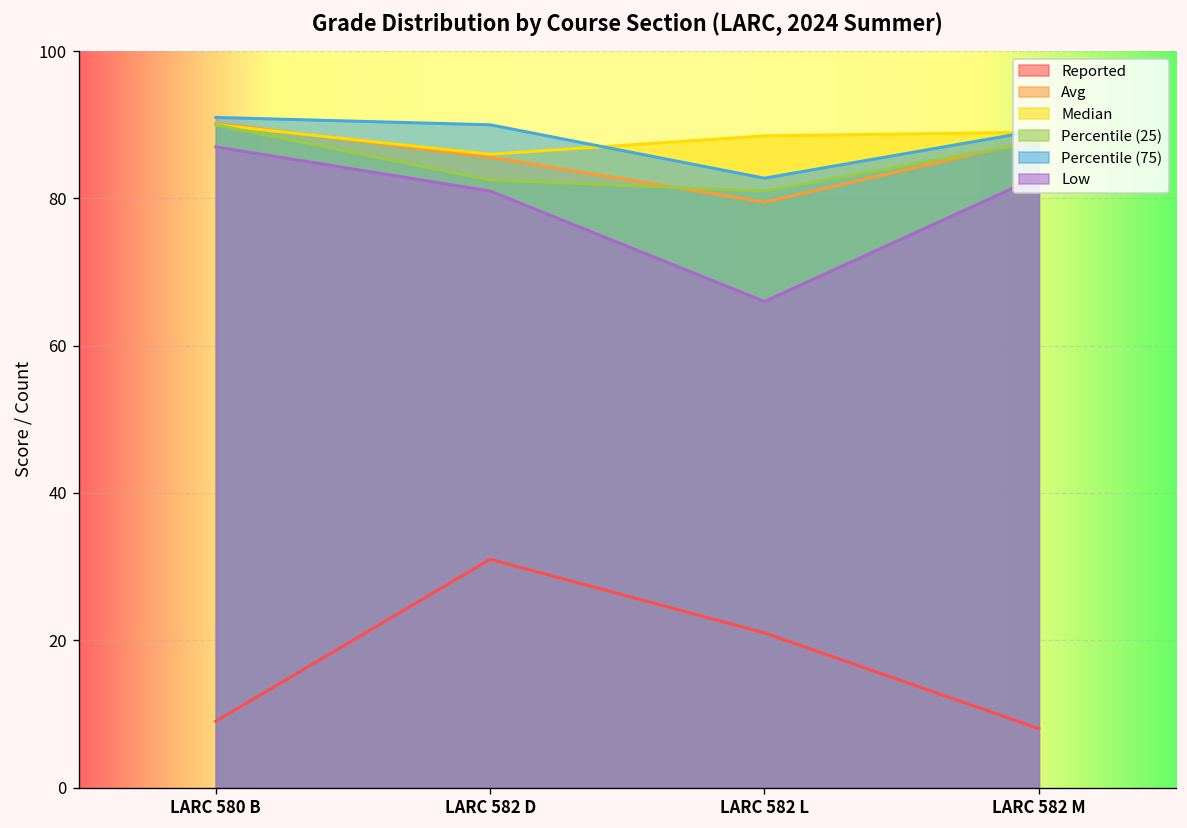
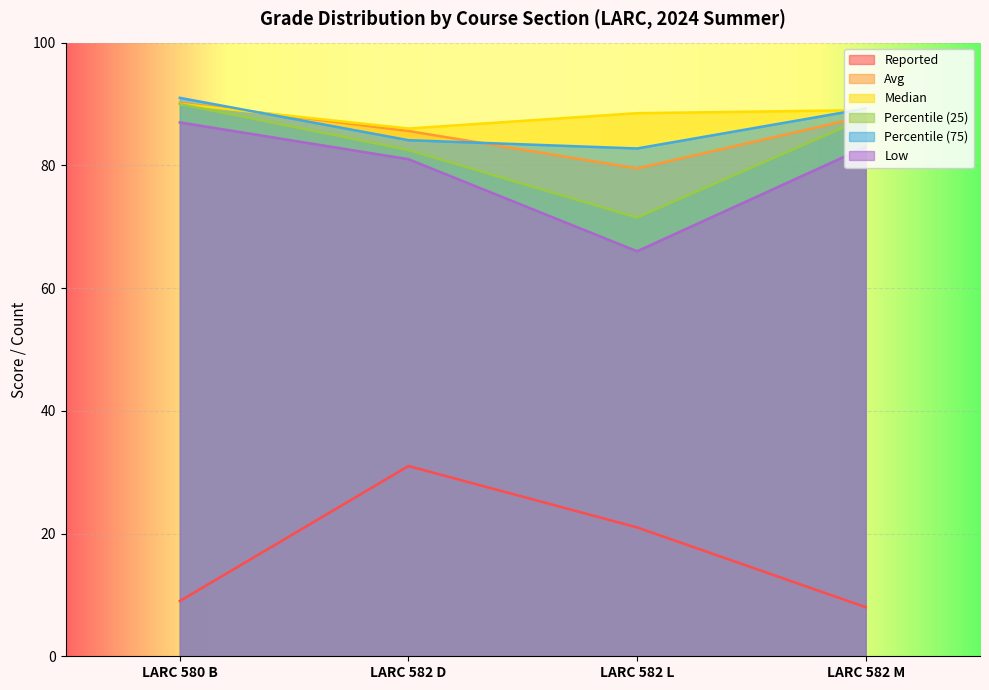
Percentile (75), LARC 582 D: 90 -> 84
Percentile (25), LARC 582 L: 81 -> 72
